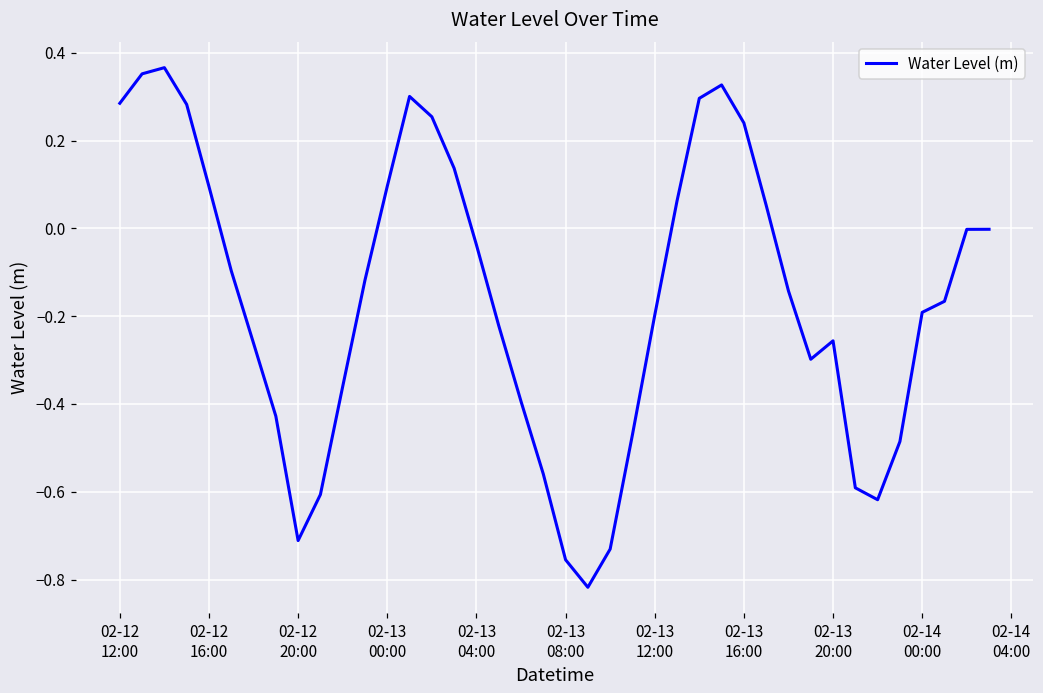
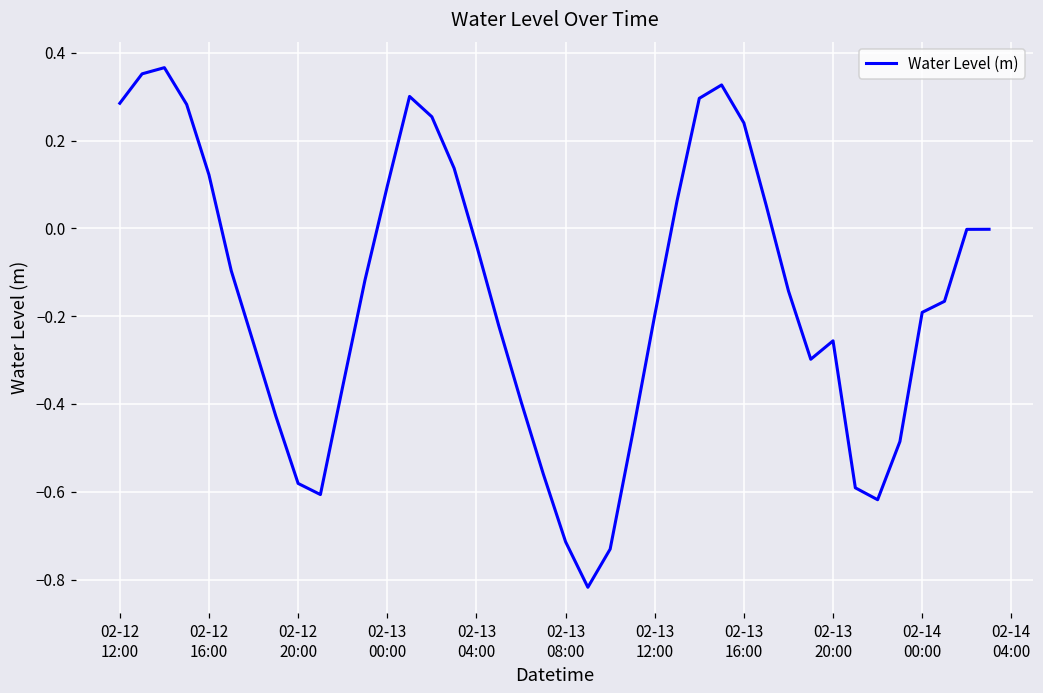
02-12 16:00: 0.10 -> 0.12
02-12 20:00: -0.71 -> -0.58
02-13 08:00: -0.75 -> -0.71
